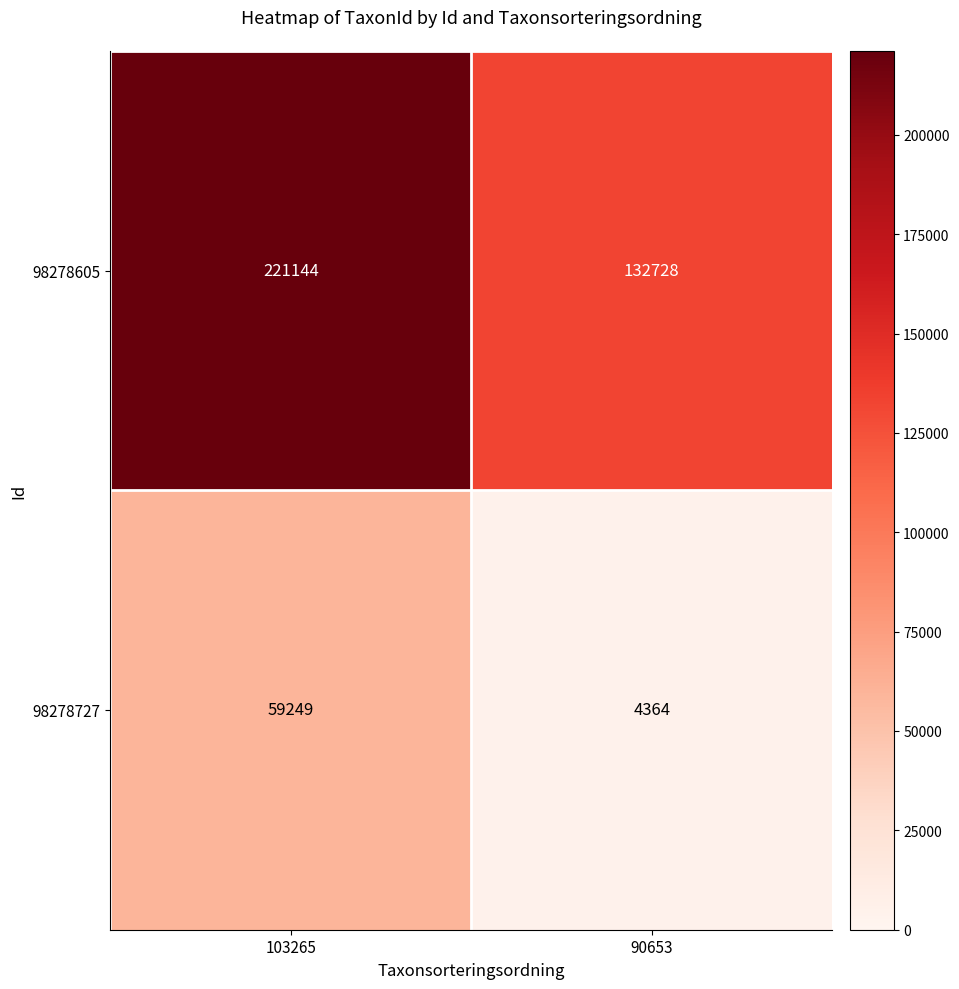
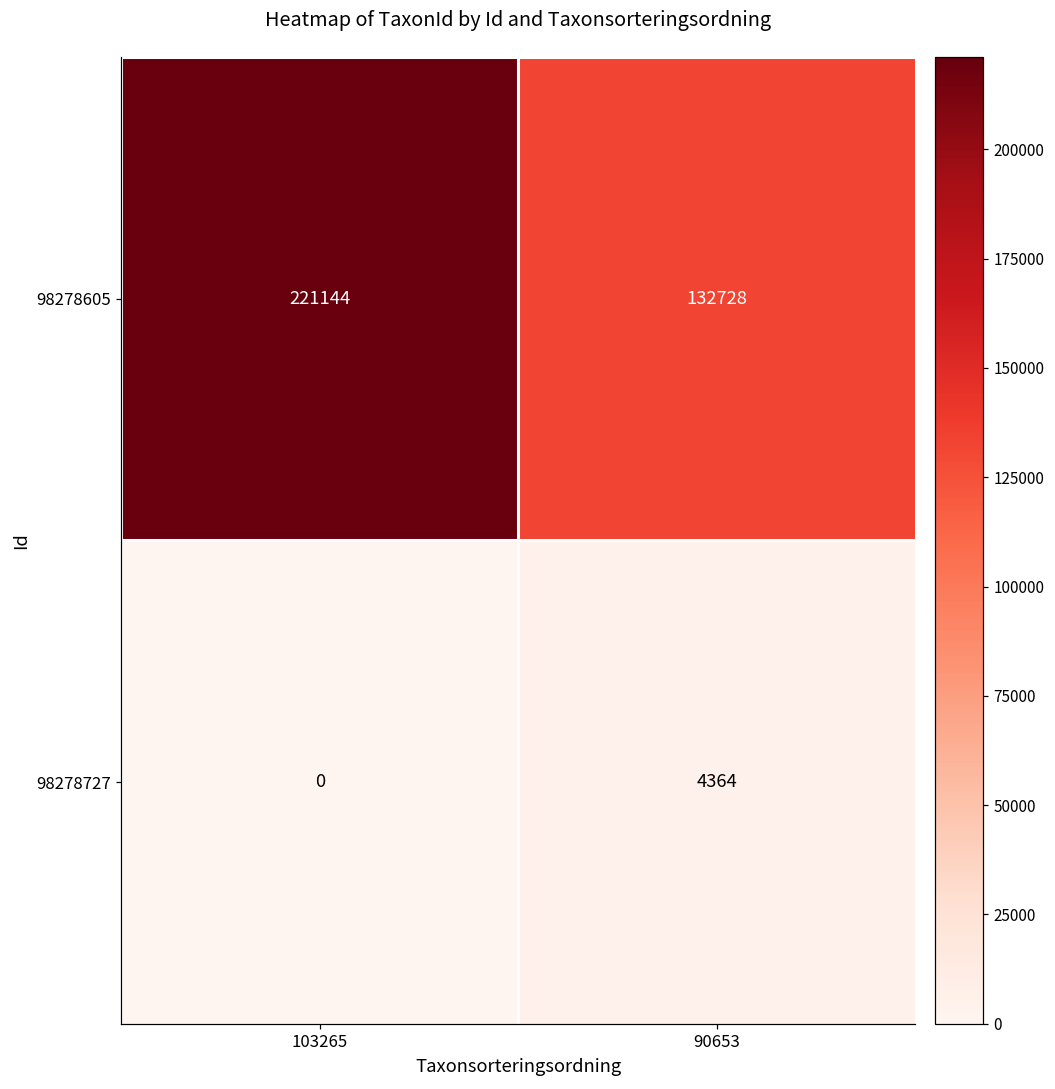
98278727, 103265: 59249 -> 0
